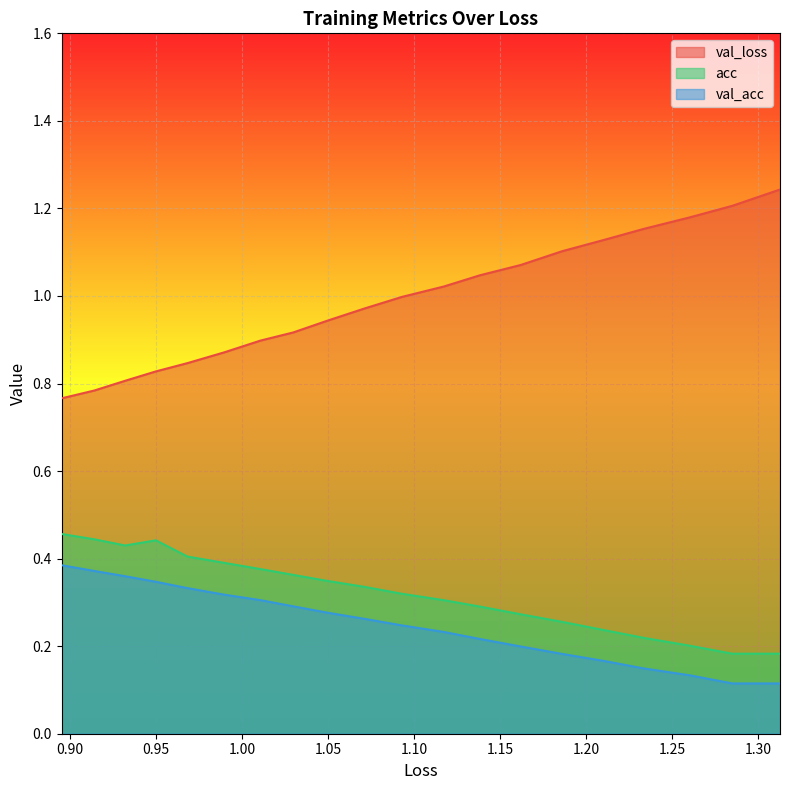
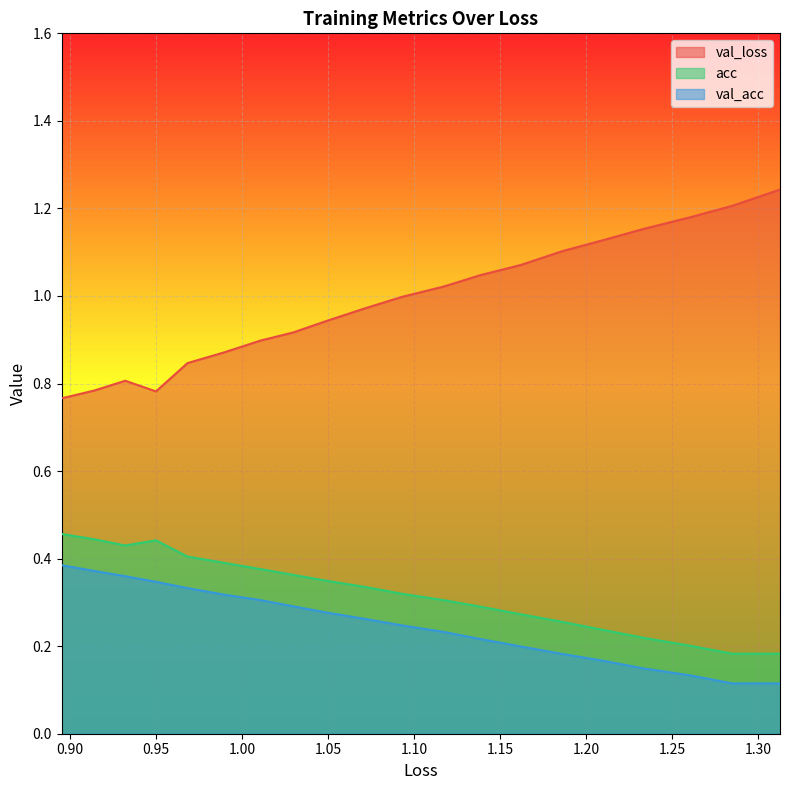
val_loss, 0.95: 0.83 -> 0.78
